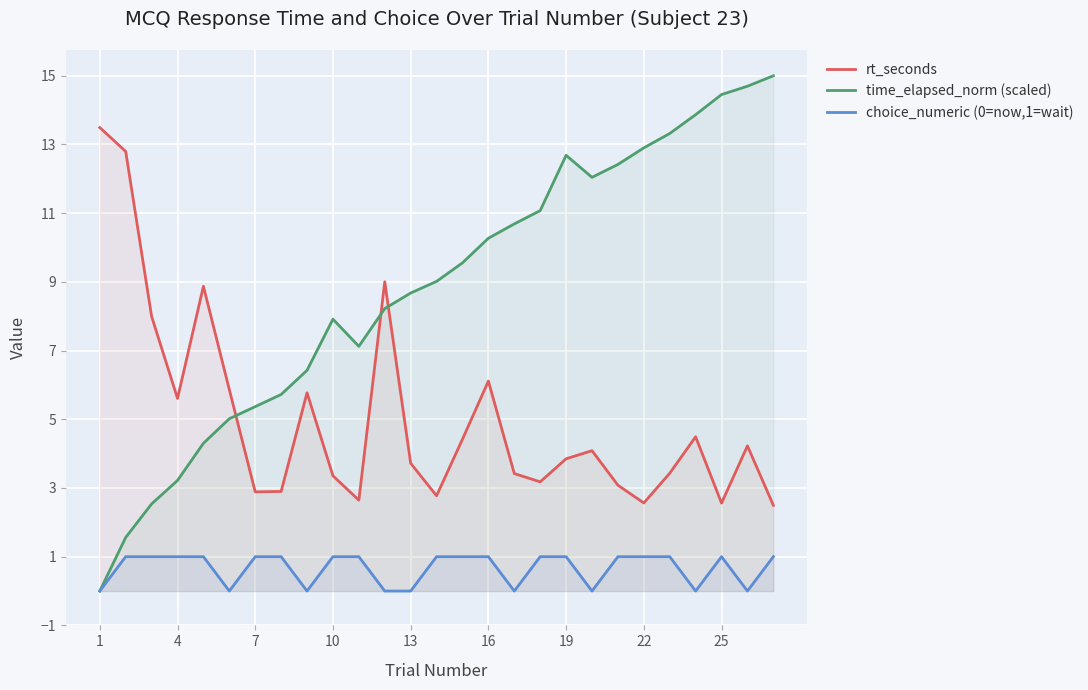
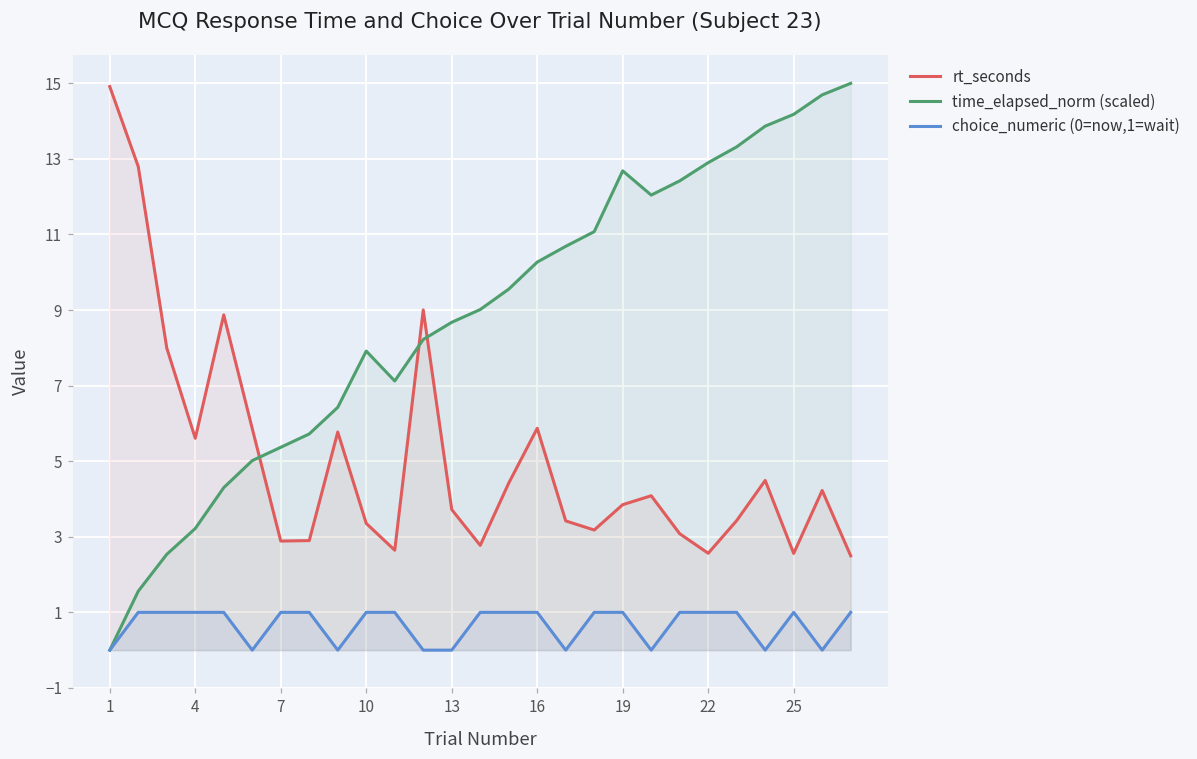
rt_seconds, 1: 13.5 -> 14.9
rt_seconds, 16: 6.1 -> 5.9
time_elapsed_norm (scaled), 25: 14.5 -> 14.2
